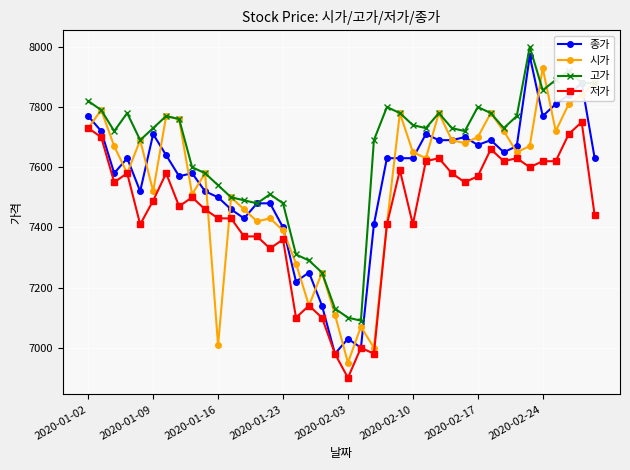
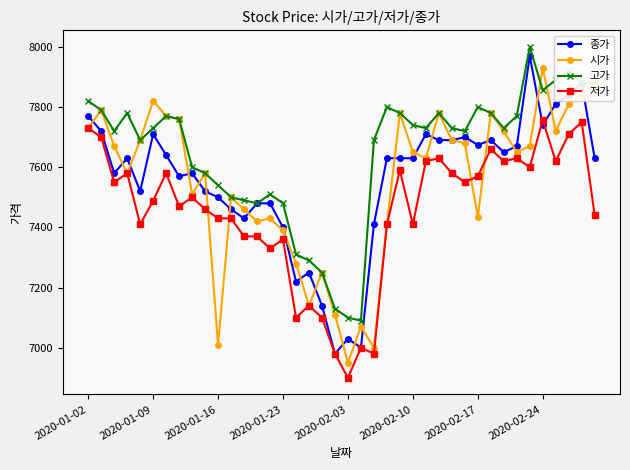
시가, 2020-01-09: 7520 -> 7820
시가, 2020-02-17: 7700 -> 7440
종가, 2020-02-24: 7770 -> 7740
저가, 2020-02-24: 7620 -> 7760
